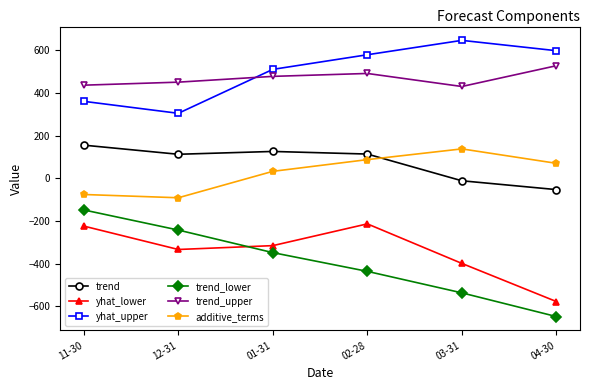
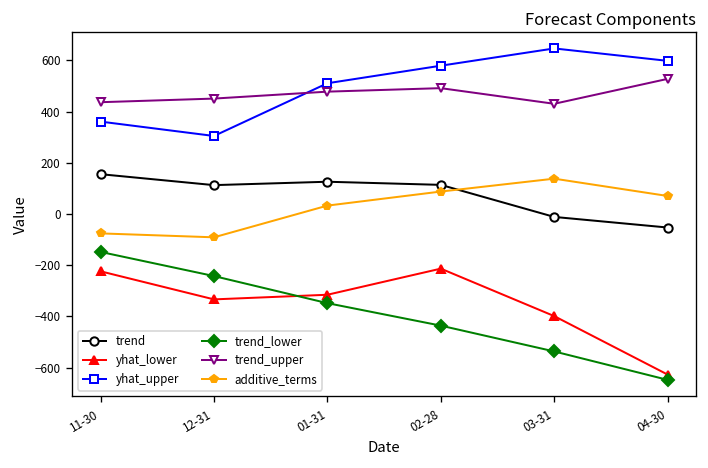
yhat_lower, 04-30: -580 -> -630
